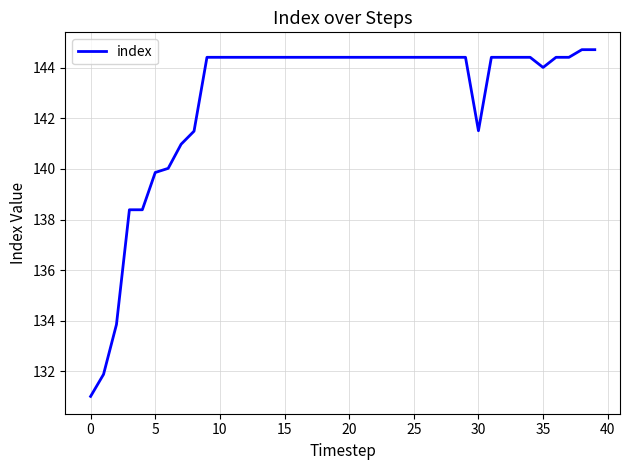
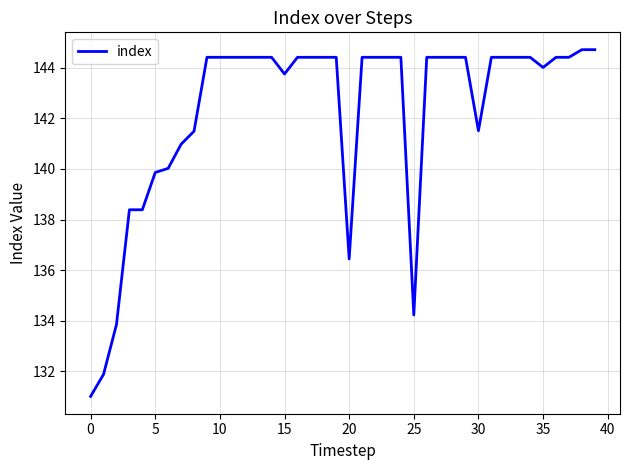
15: 144.4 -> 143.8
20: 144.4 -> 136.4
25: 144.4 -> 134.2
